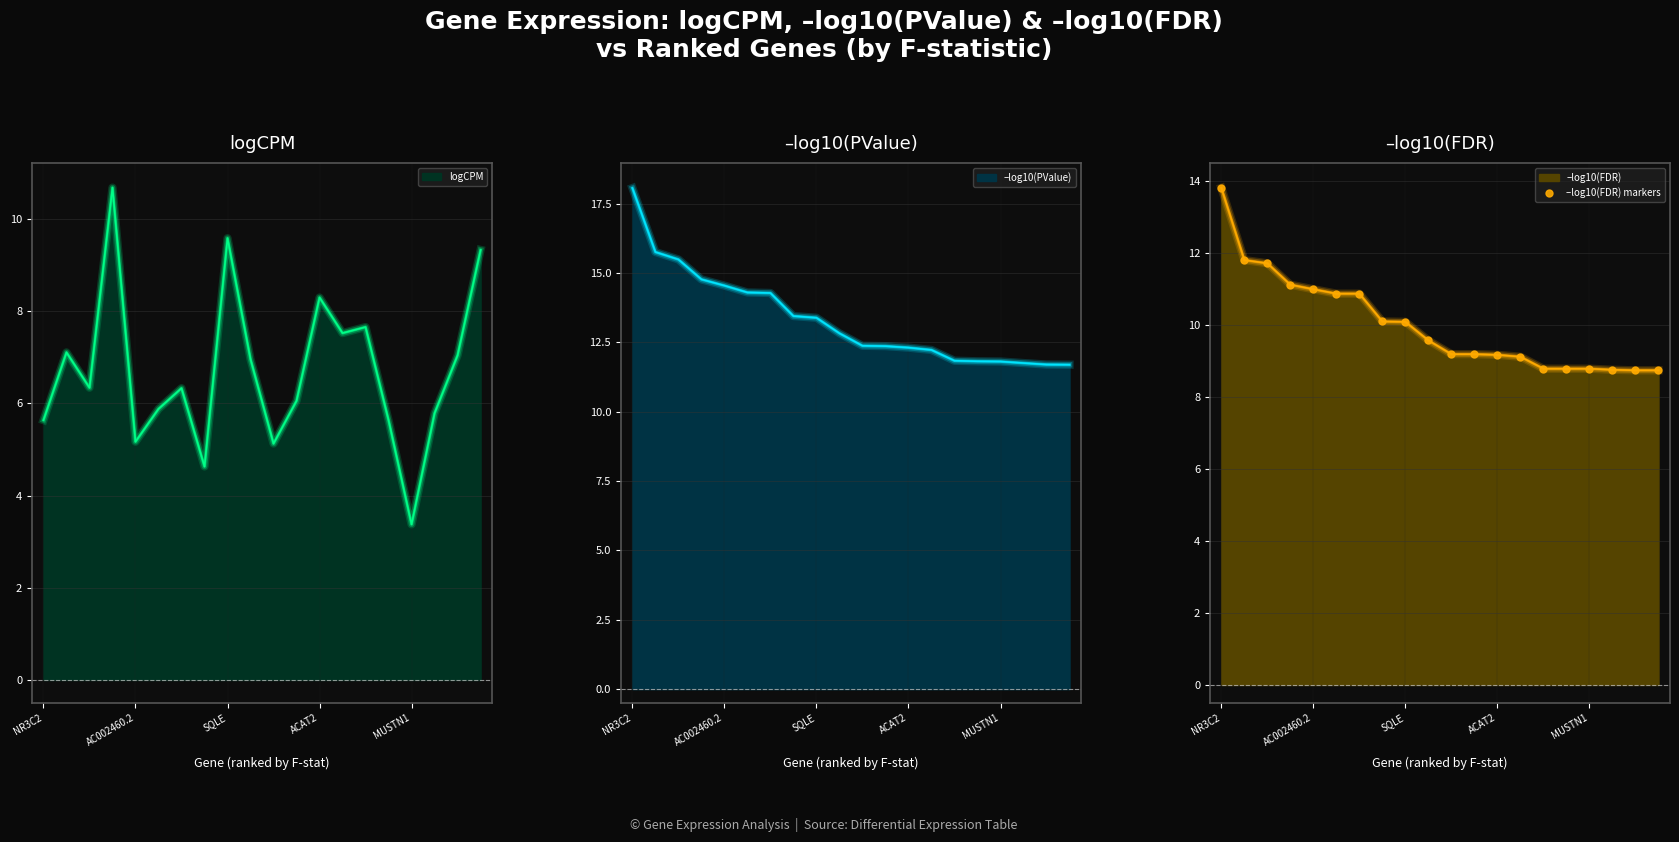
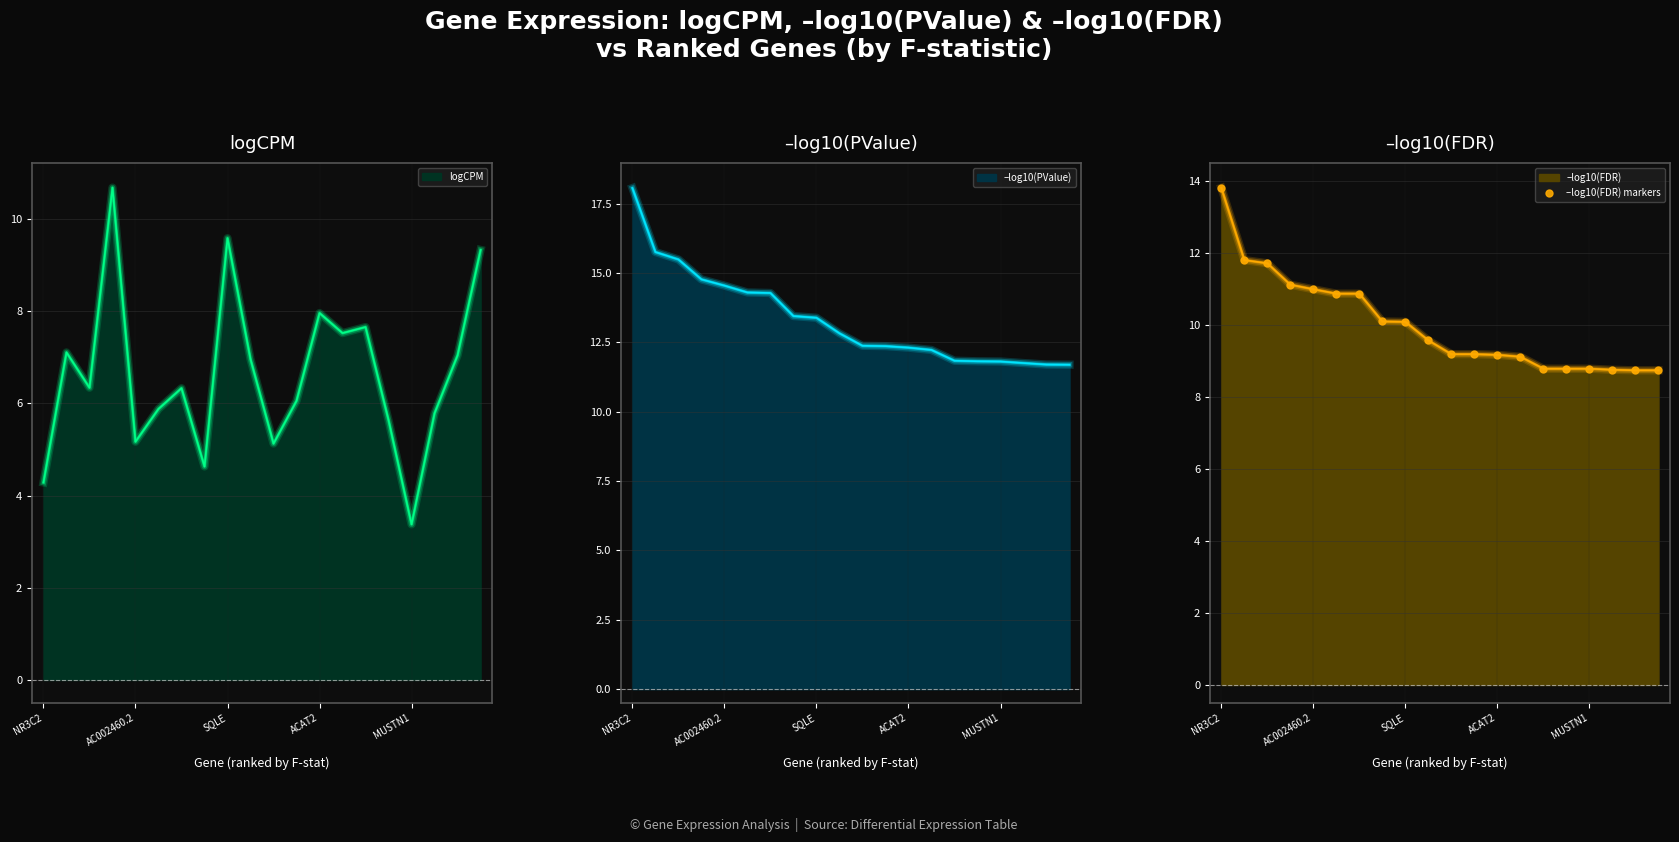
logCPM, NR3C2: 5.6 -> 4.3
logCPM, ACAT2: 8.3 -> 8.0
